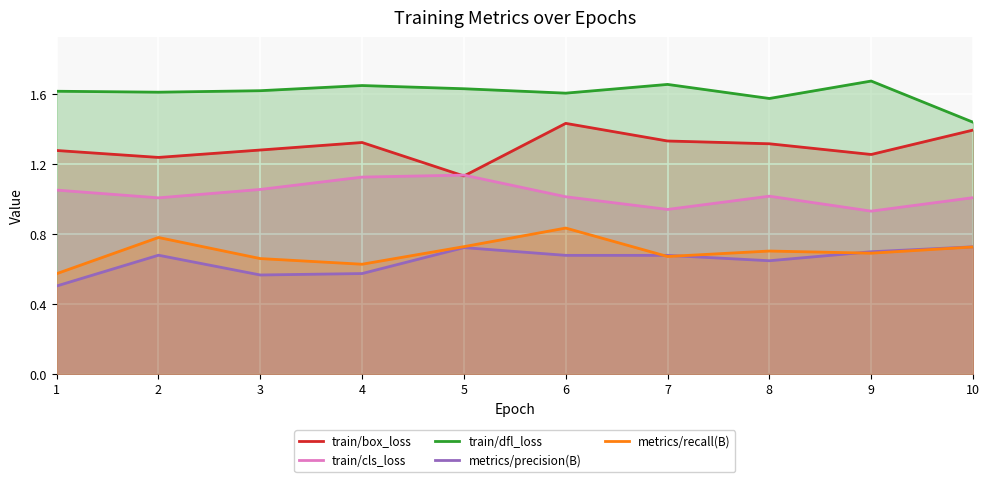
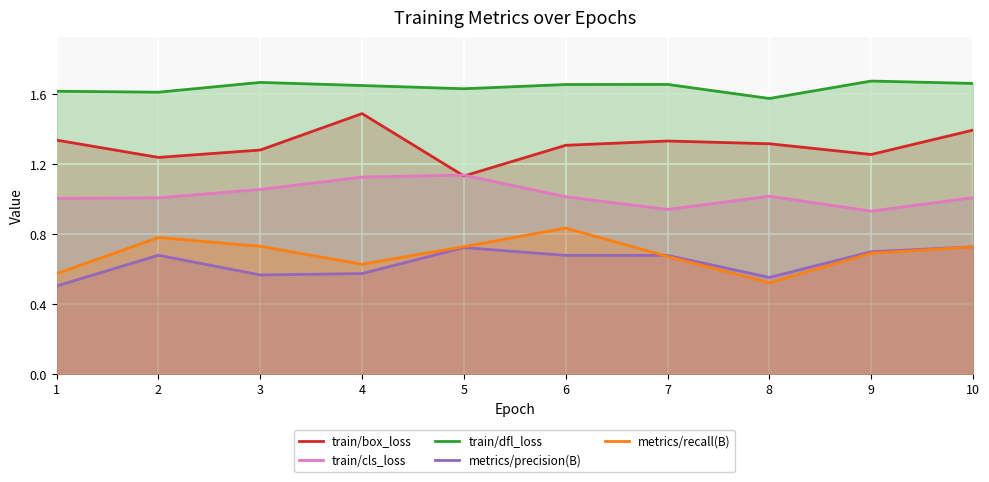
train/box_loss, 1: 1.28 -> 1.34
train/cls_loss, 1: 1.05 -> 1.00
train/dfl_loss, 3: 1.62 -> 1.67
metrics/recall(B), 3: 0.66 -> 0.73
train/box_loss, 4: 1.32 -> 1.49
train/box_loss, 6: 1.43 -> 1.31
train/dfl_loss, 6: 1.60 -> 1.65
metrics/precision(B), 8: 0.65 -> 0.55
metrics/recall(B), 8: 0.70 -> 0.52
train/dfl_loss, 10: 1.44 -> 1.66
